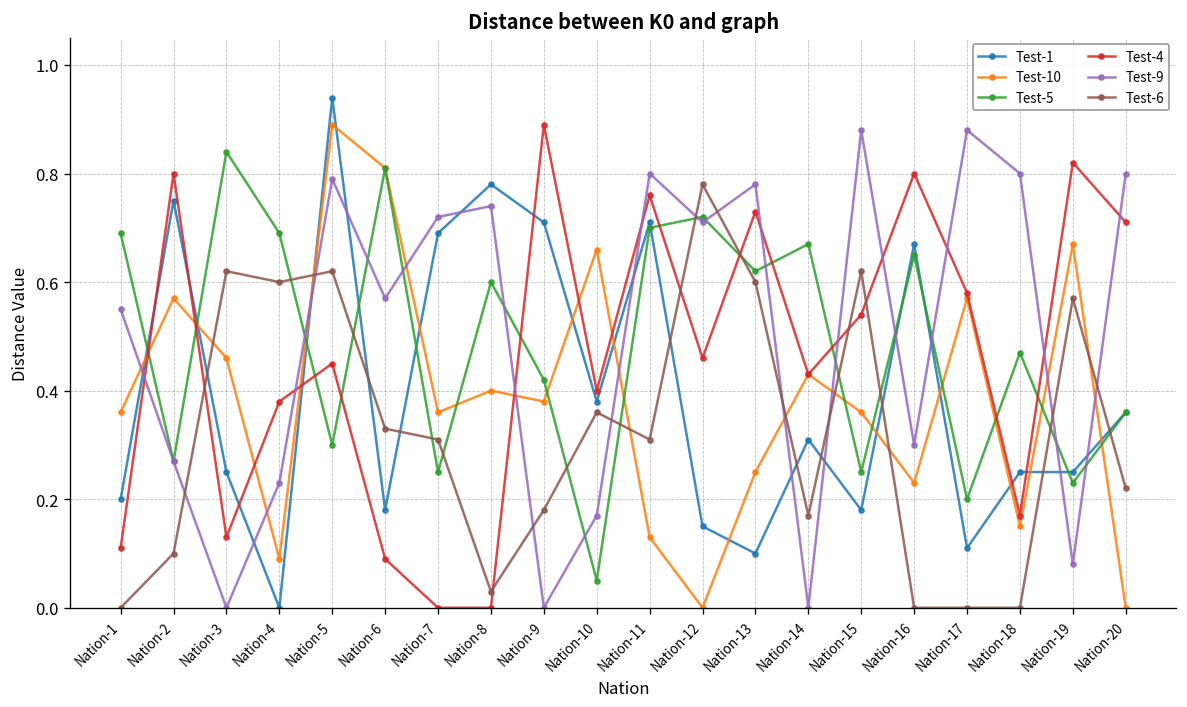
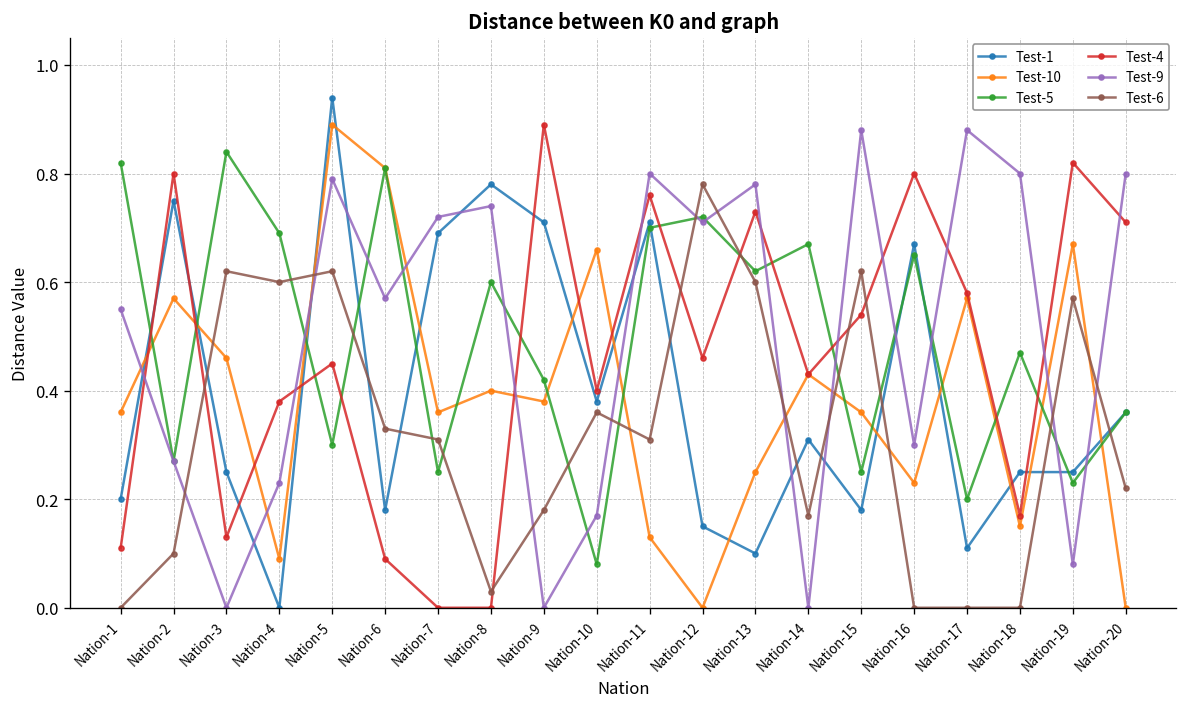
Test-5, Nation-1: 0.69 -> 0.82
Test-5, Nation-10: 0.05 -> 0.08
